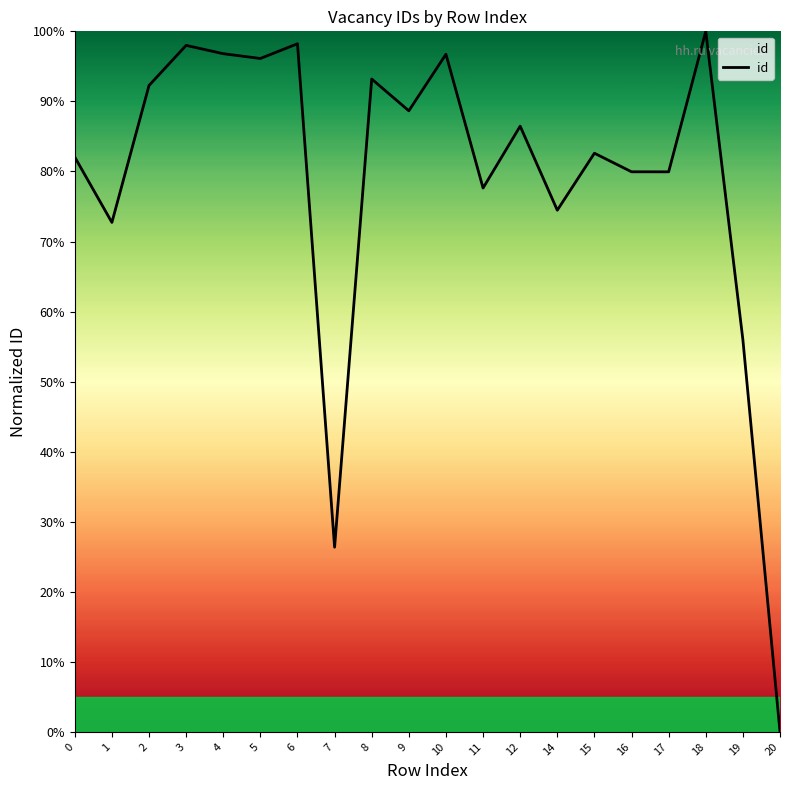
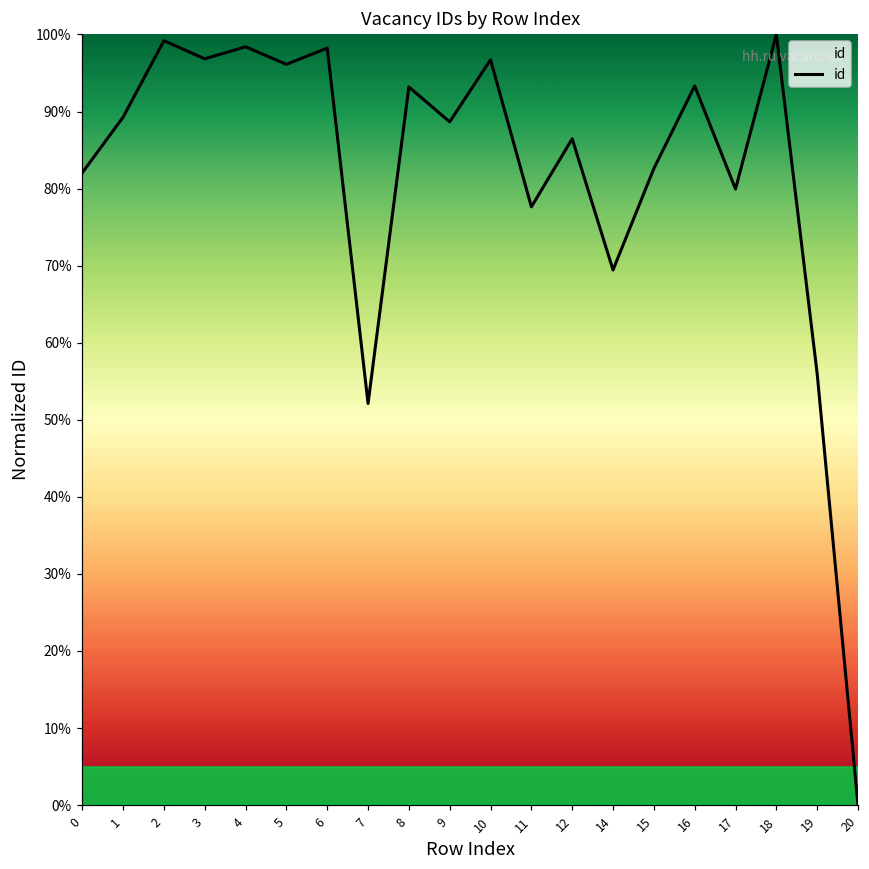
1: 73% -> 89%
2: 92% -> 99%
3: 98% -> 97%
4: 97% -> 98%
7: 26% -> 52%
14: 74% -> 69%
16: 80% -> 93%
